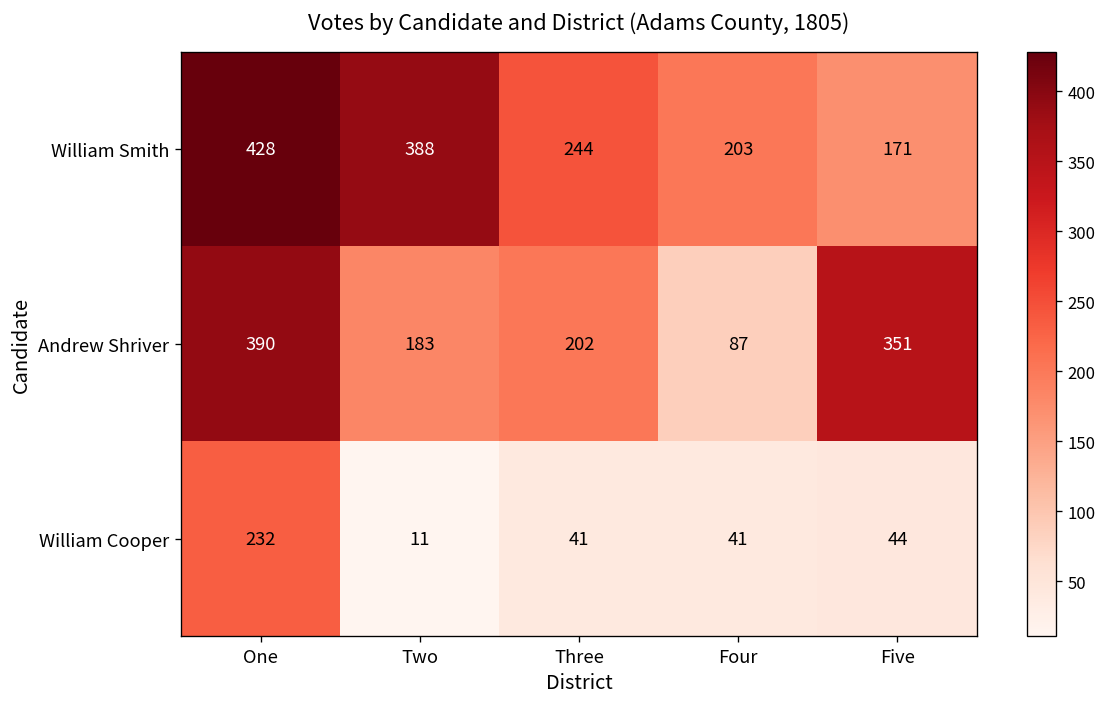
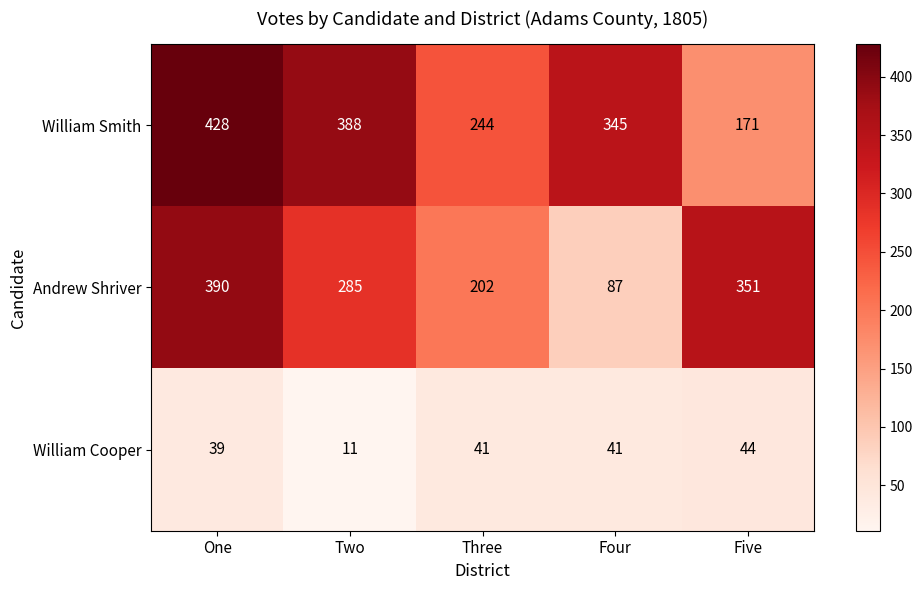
William Smith, Four: 203 -> 345
Andrew Shriver, Two: 183 -> 285
William Cooper, One: 232 -> 39
